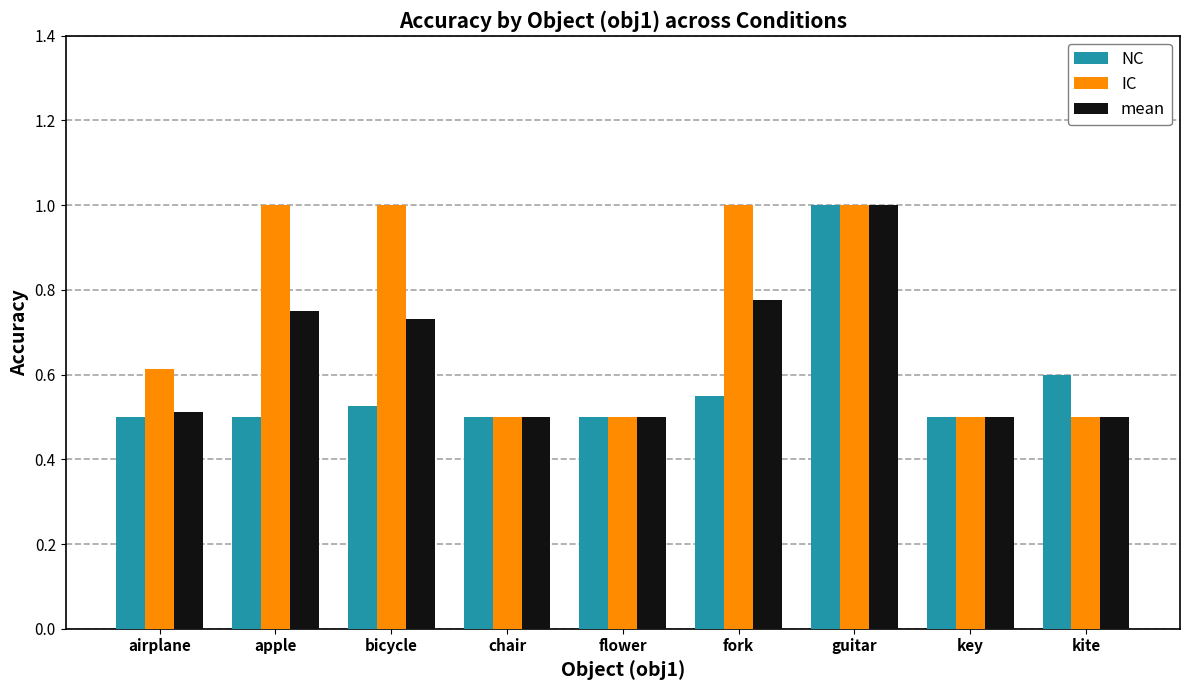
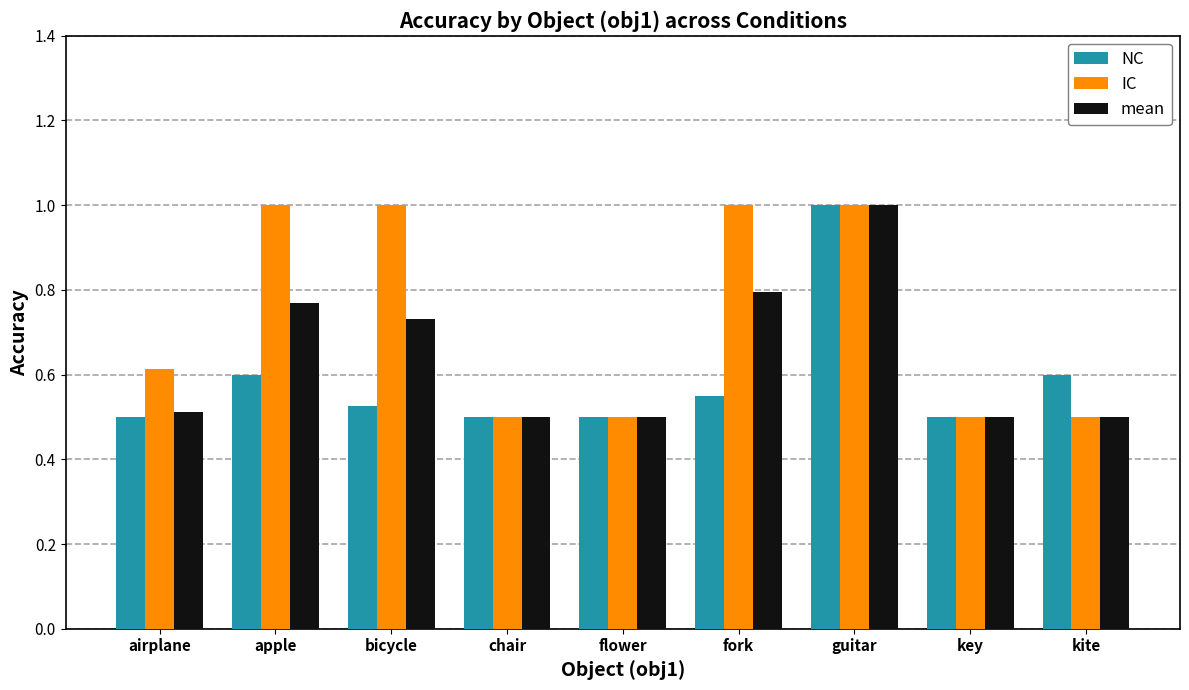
NC, apple: 0.5 -> 0.6
mean, apple: 0.75 -> 0.77
mean, fork: 0.78 -> 0.79
